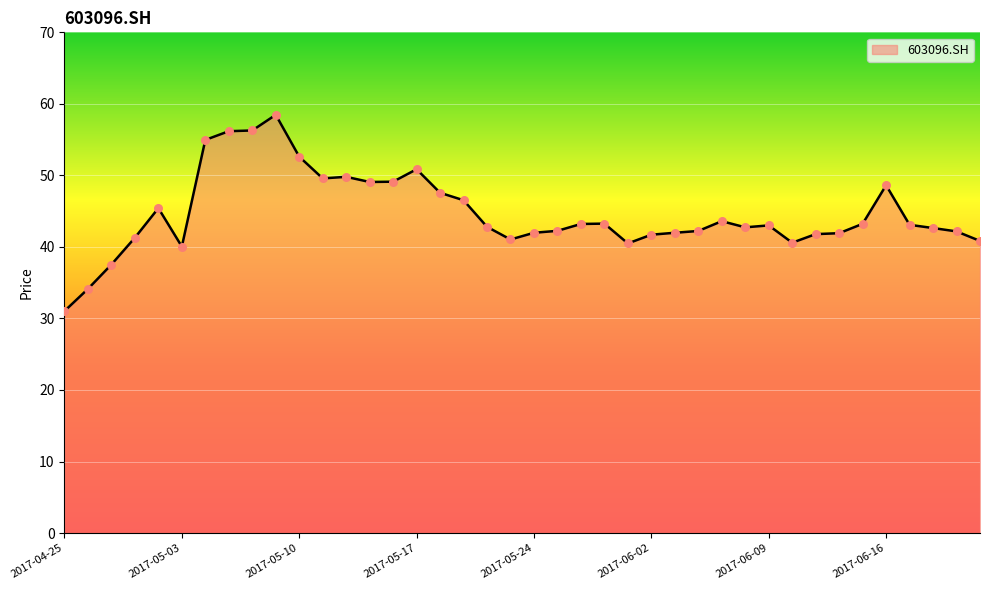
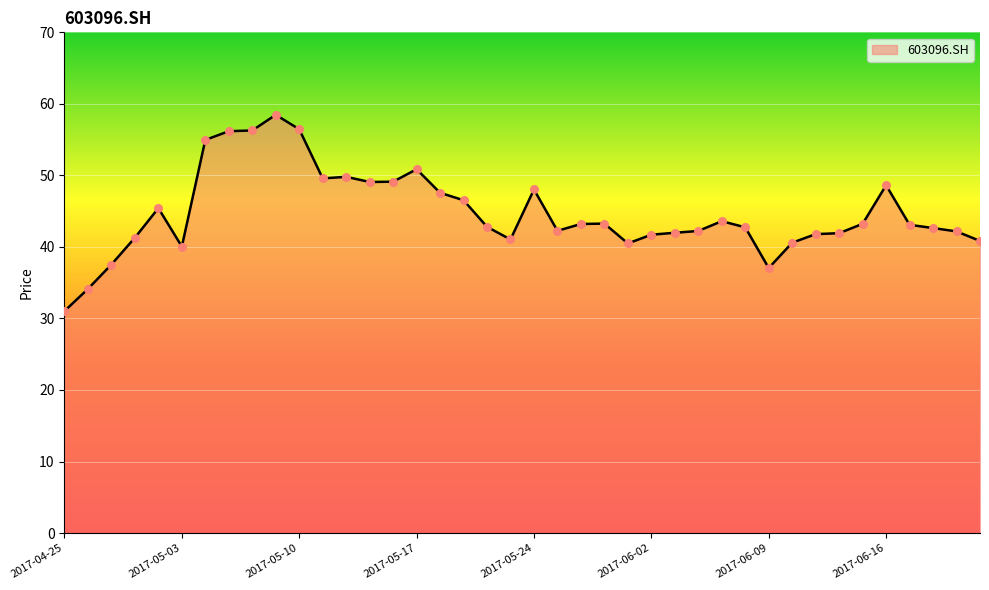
2017-05-10: 53 -> 56
2017-05-24: 42 -> 48
2017-06-09: 43 -> 37
